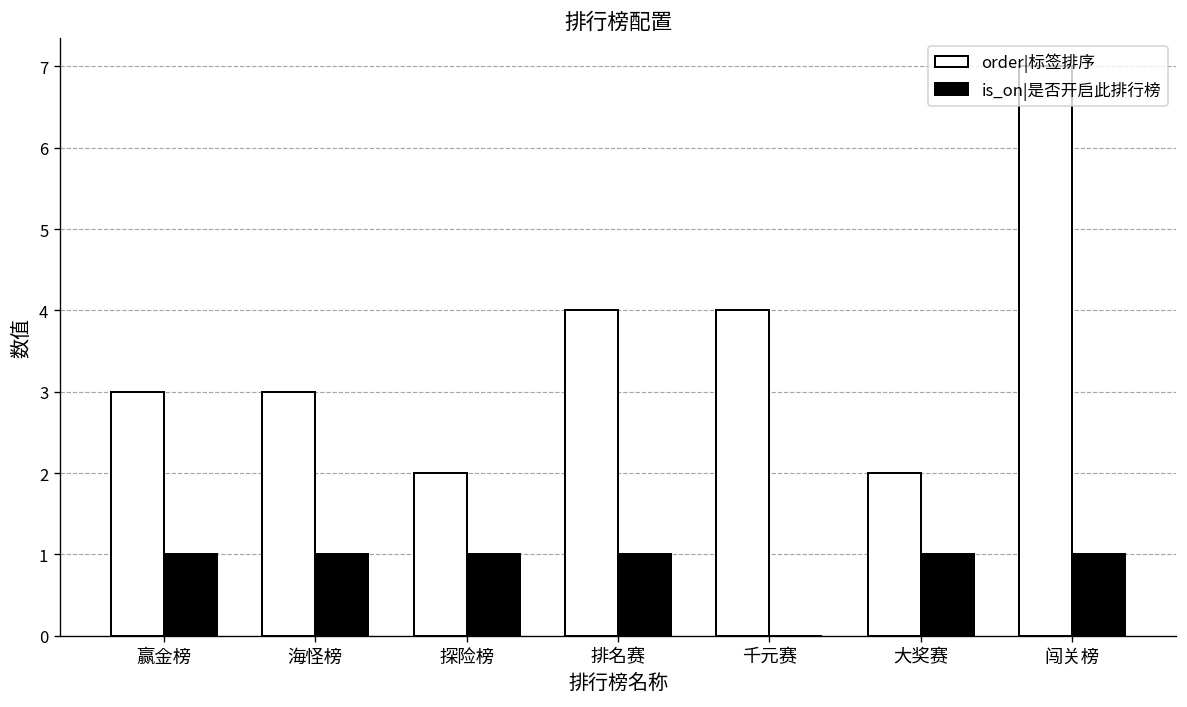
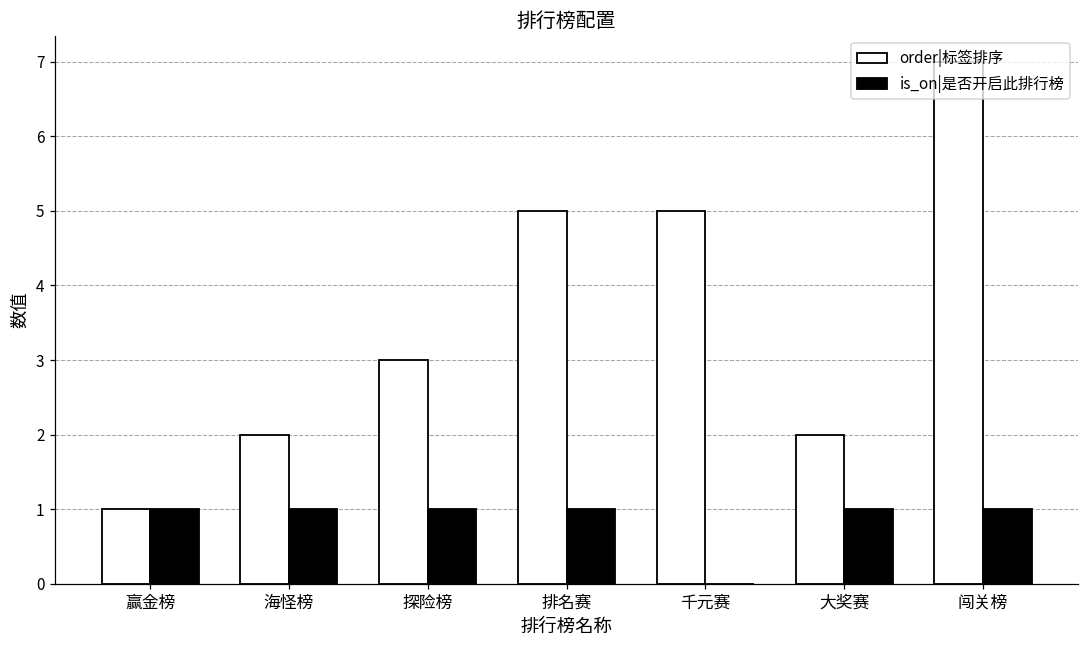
order|标签排序, 赢金榜: 3 -> 1
order|标签排序, 海怪榜: 3 -> 2
order|标签排序, 探险榜: 2 -> 3
order|标签排序, 排名赛: 4 -> 5
order|标签排序, 千元赛: 4 -> 5
